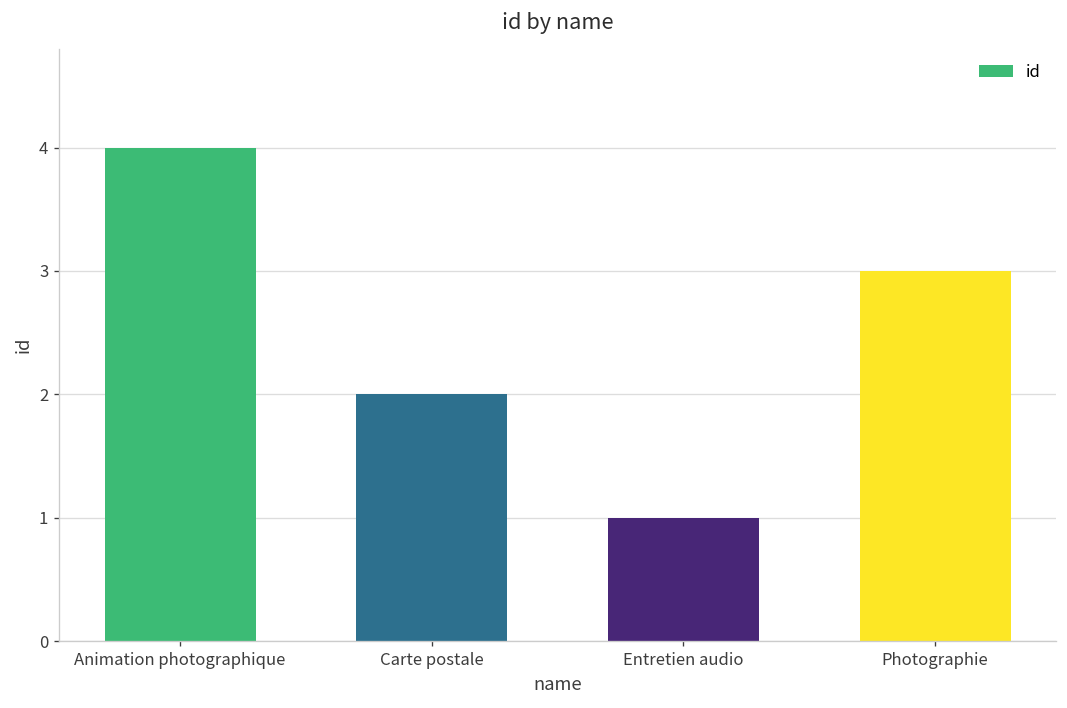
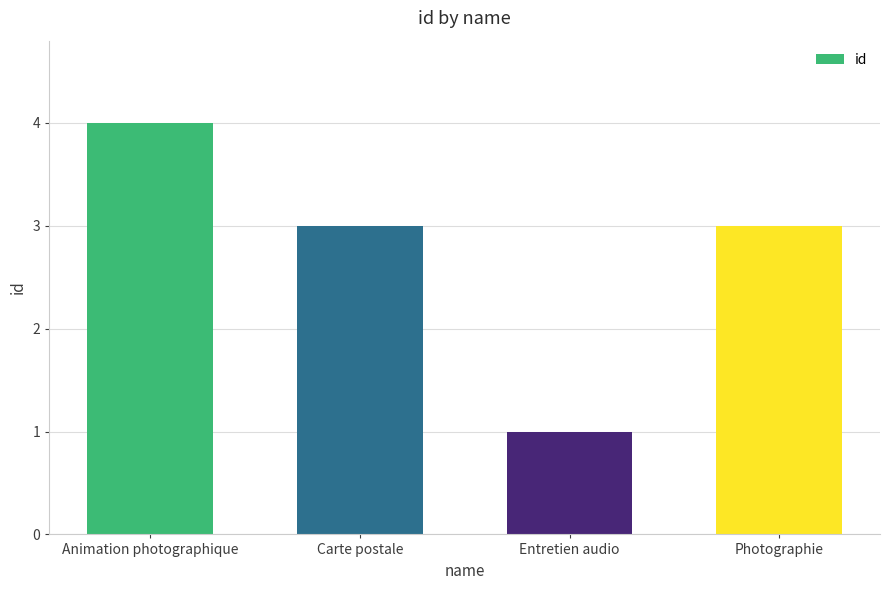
Carte postale: 2 -> 3
